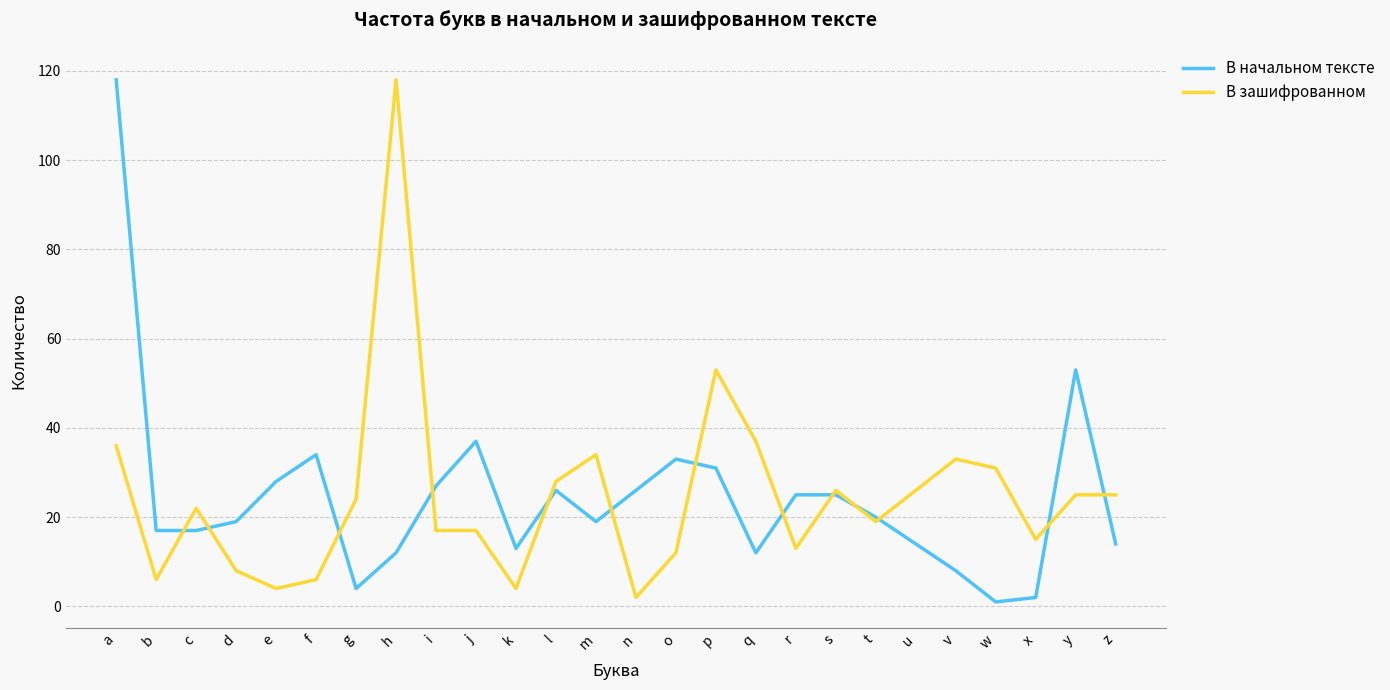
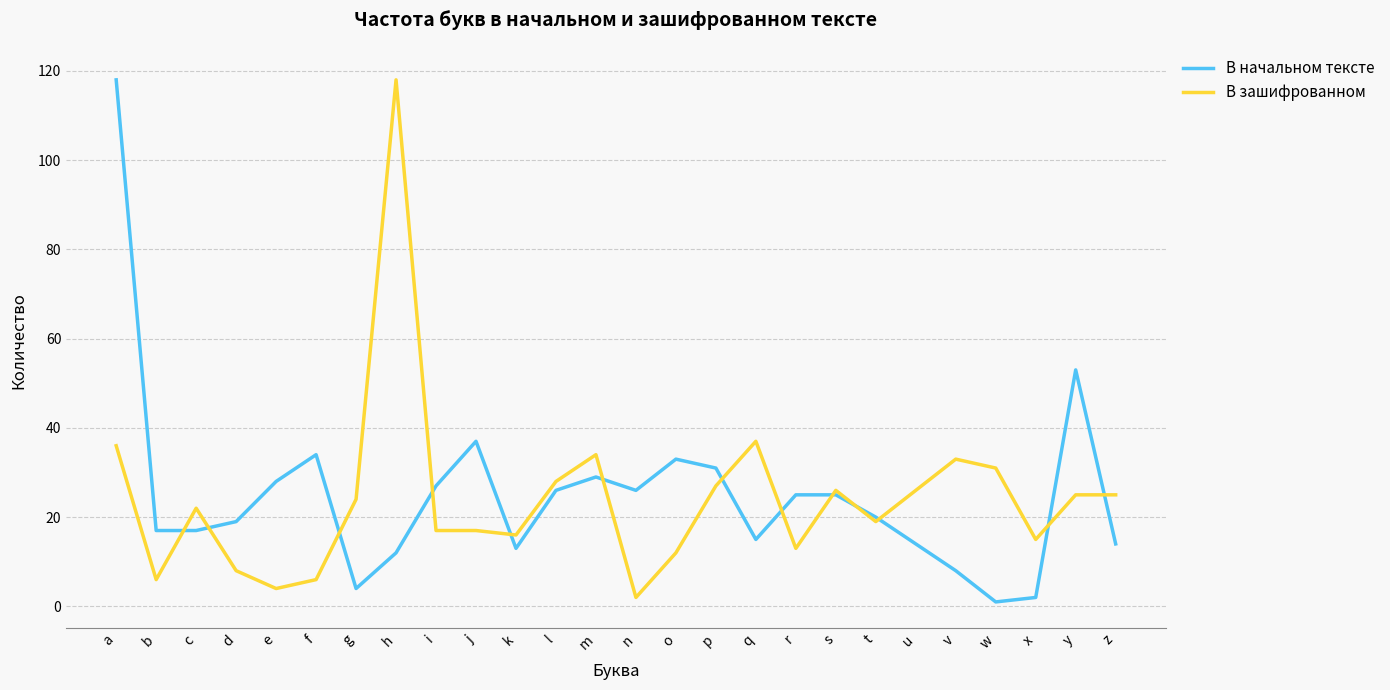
В зашифрованном, k: 4 -> 16
В начальном тексте, m: 19 -> 29
В зашифрованном, p: 53 -> 27
В начальном тексте, q: 12 -> 15
